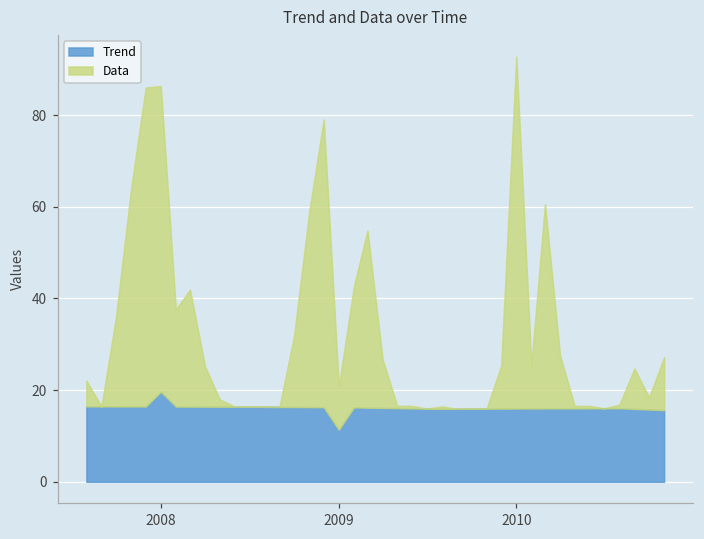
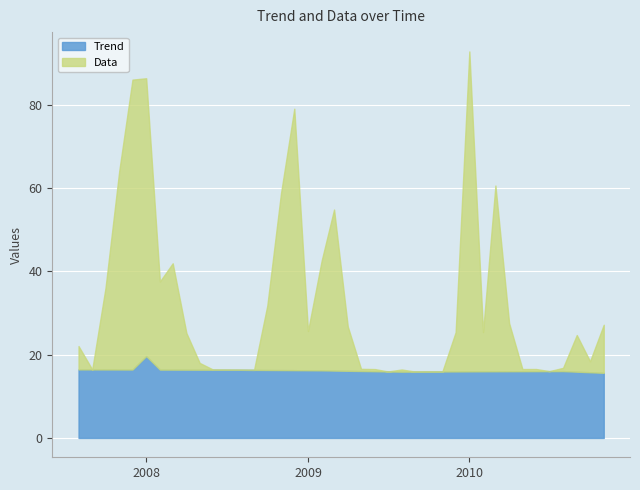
Trend, 2009: 11 -> 16
